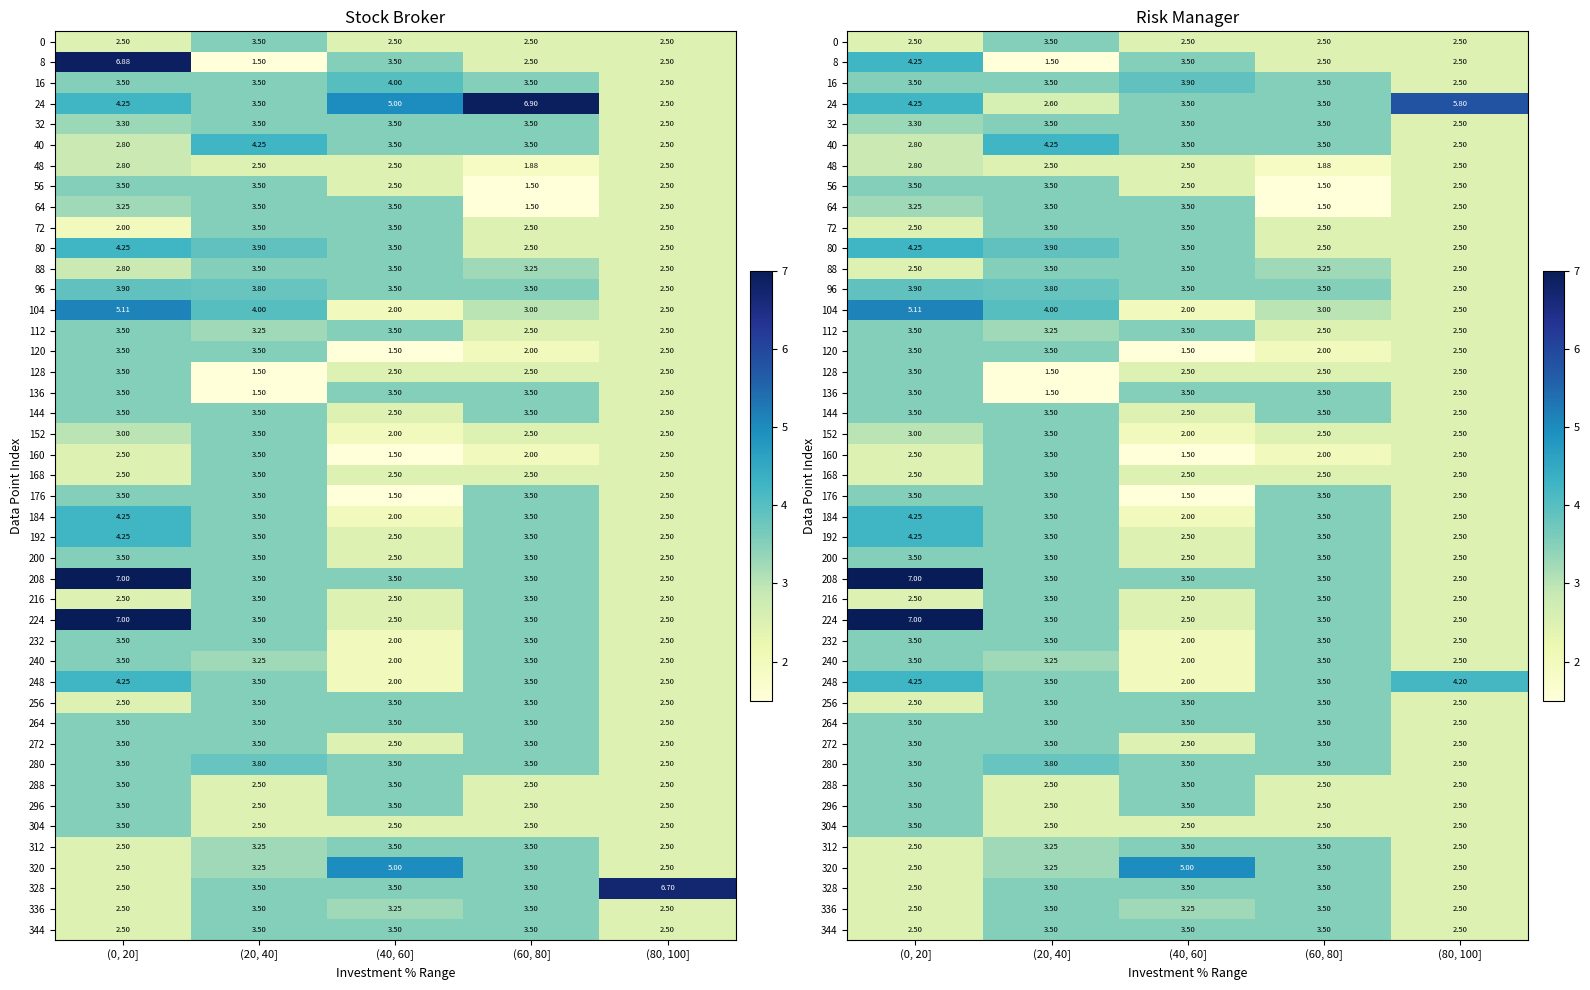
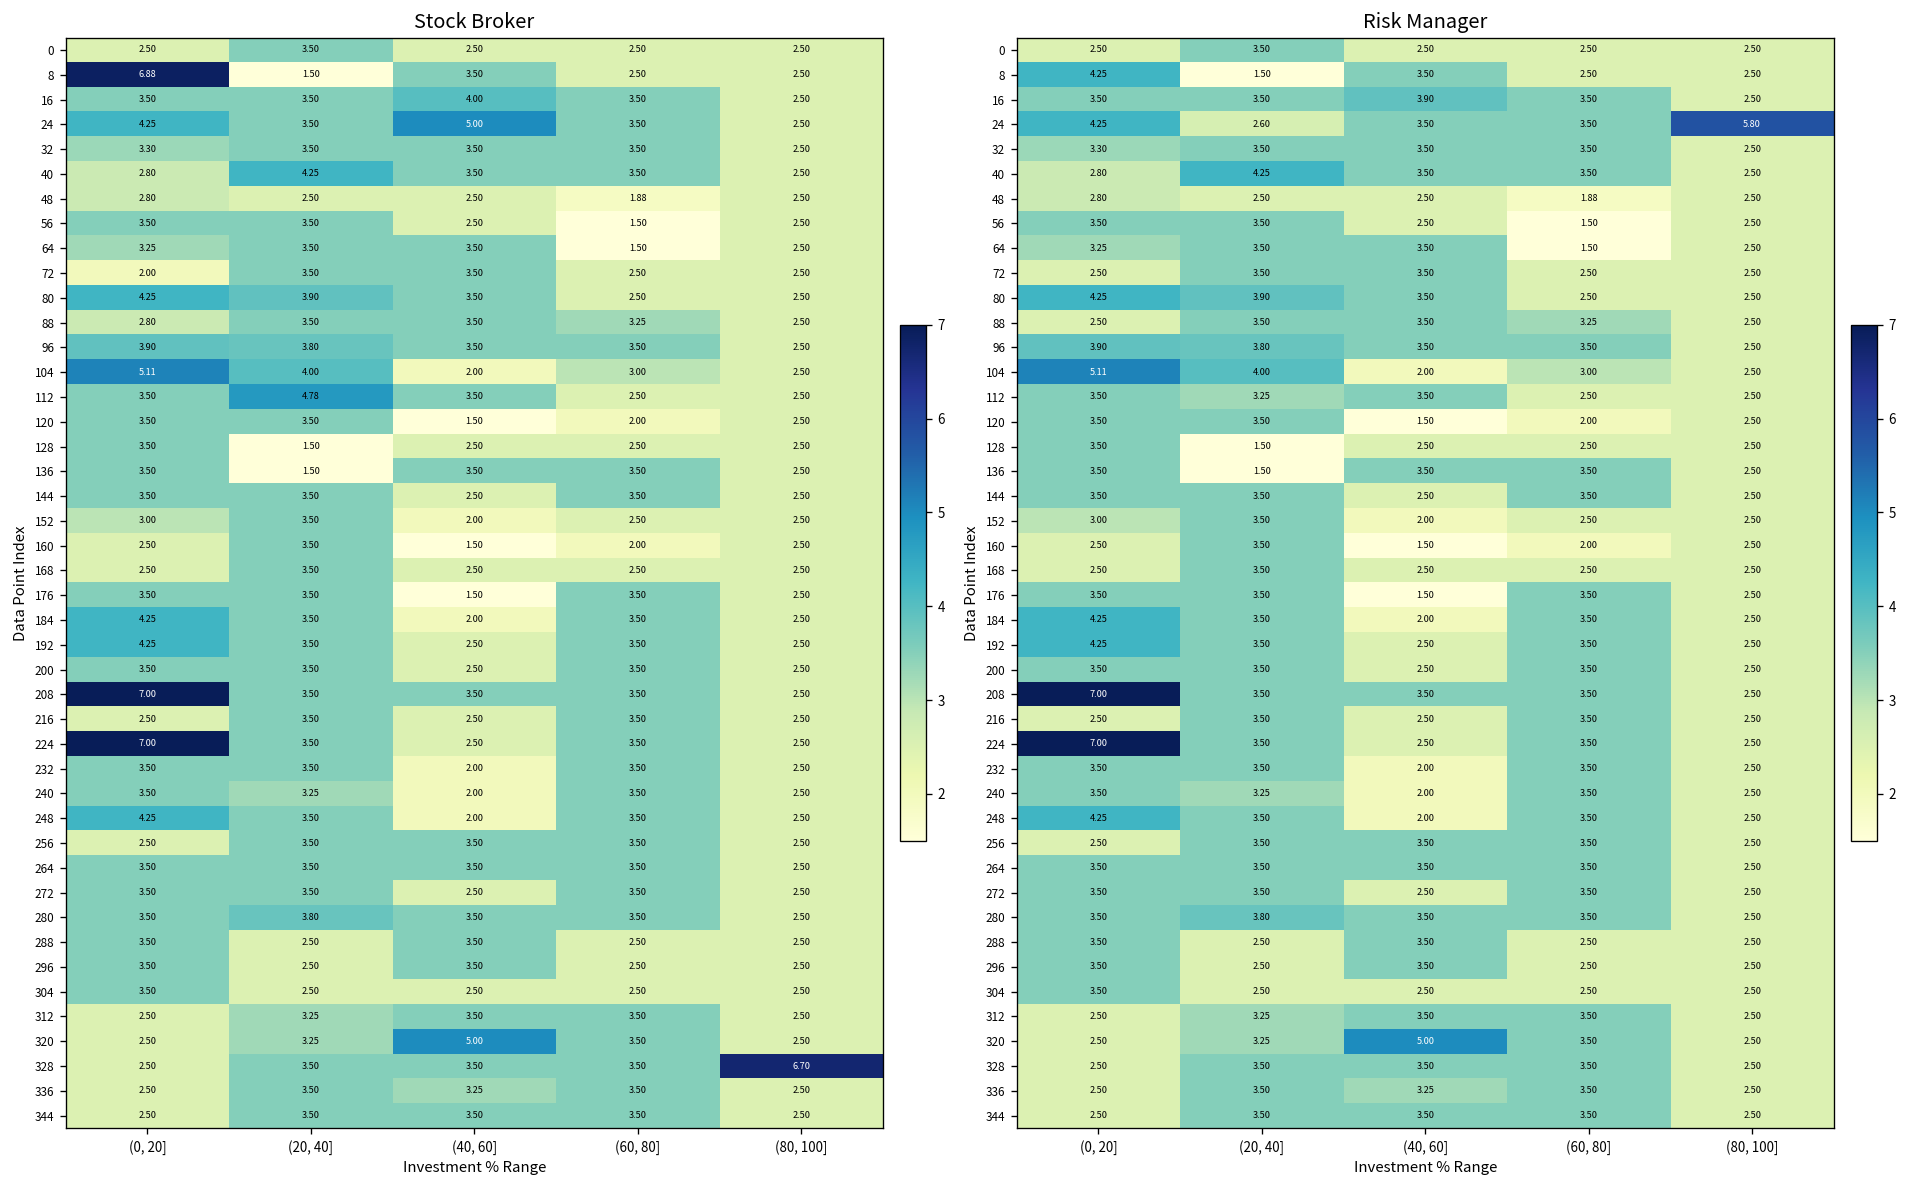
Stock Broker, 24, (60, 80]: 6.90 -> 3.50
Stock Broker, 112, (20, 40]: 3.25 -> 4.78
Risk Manager, 248, (80, 100]: 4.20 -> 2.50
